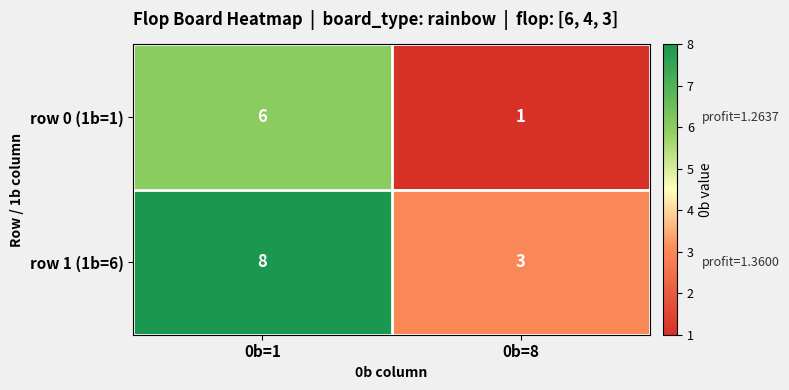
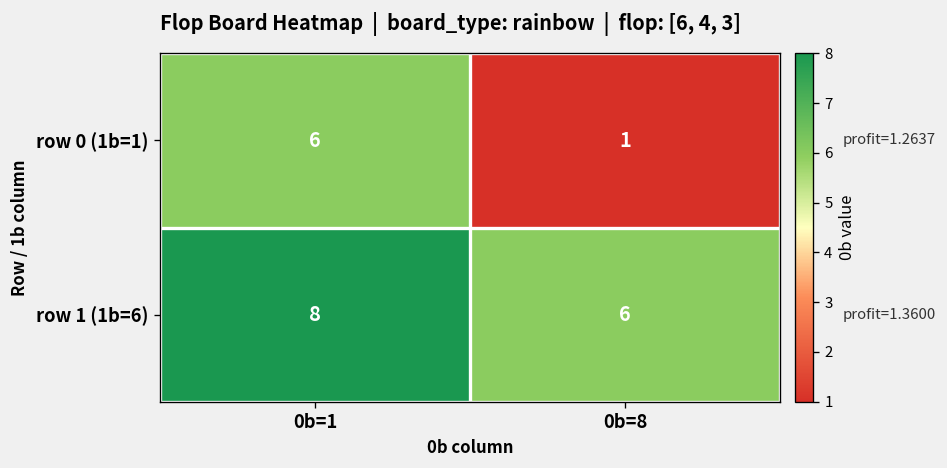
row 1 (1b=6), 0b=8: 3 -> 6
